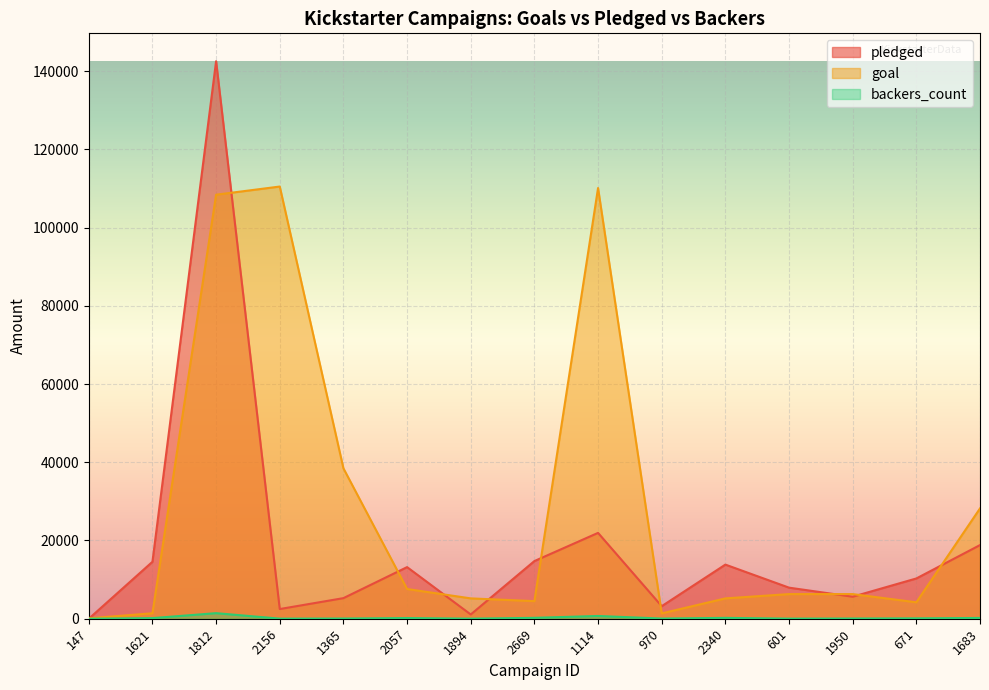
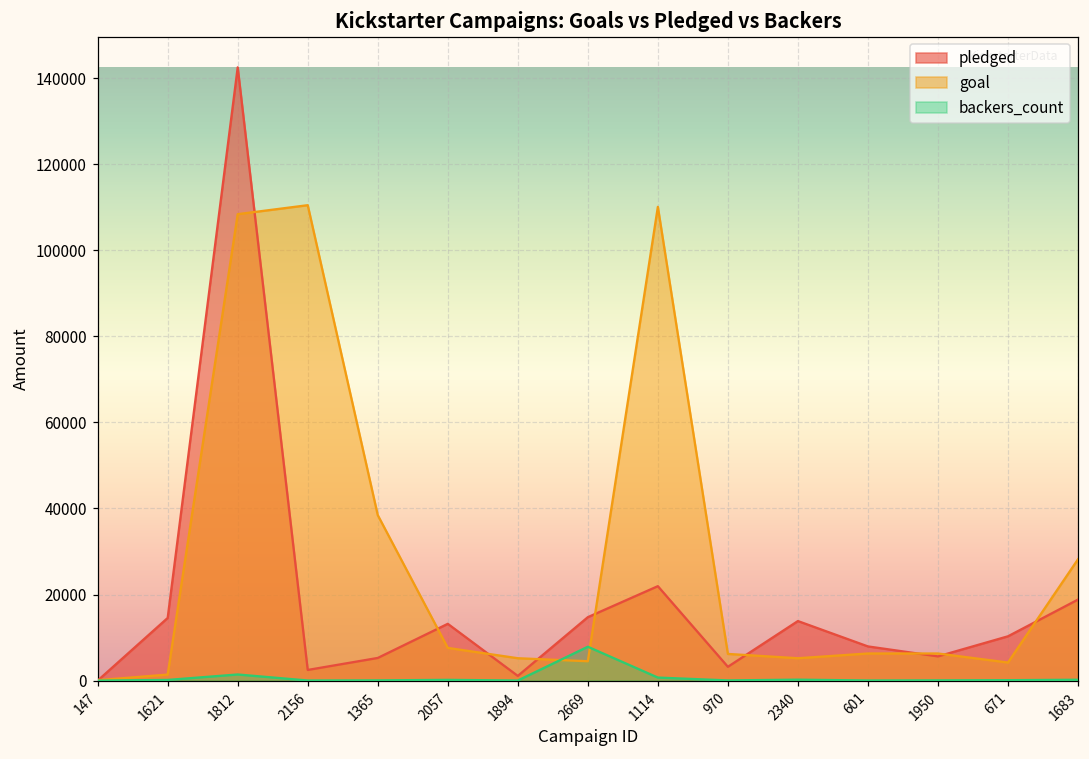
backers_count, 2669: 0 -> 8000
goal, 970: 1000 -> 6000
